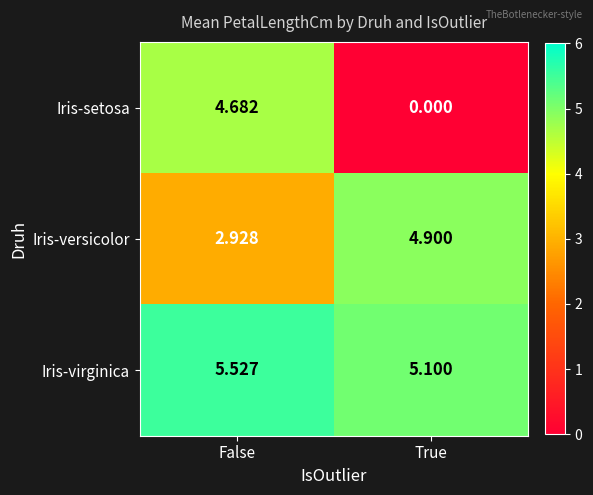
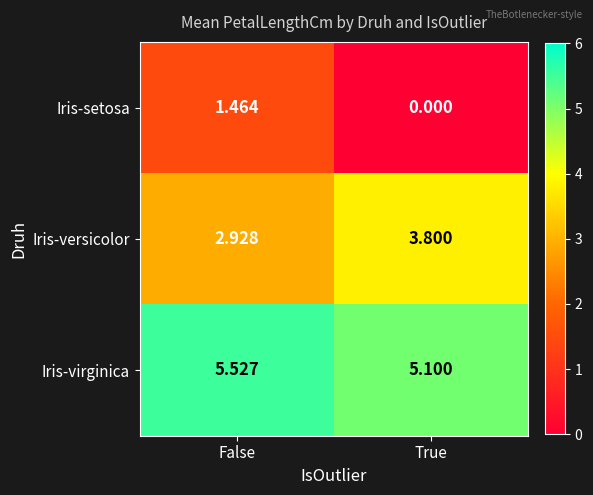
Iris-setosa, False: 4.682 -> 1.464
Iris-versicolor, True: 4.900 -> 3.800
